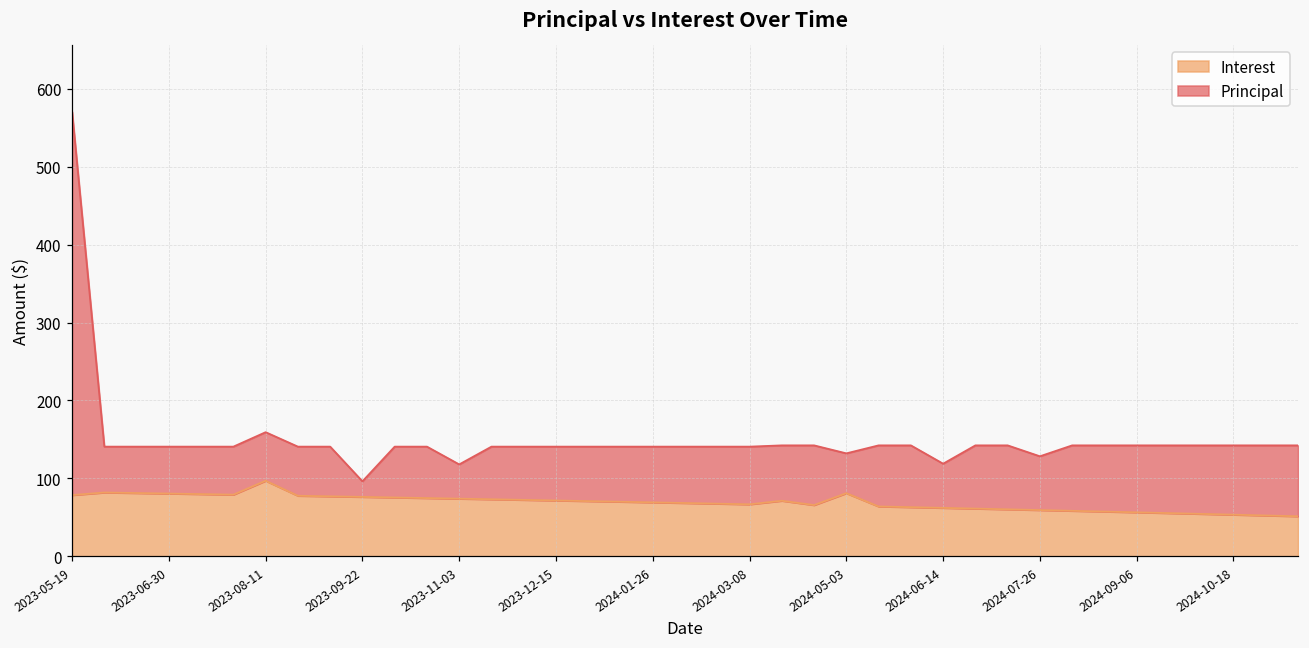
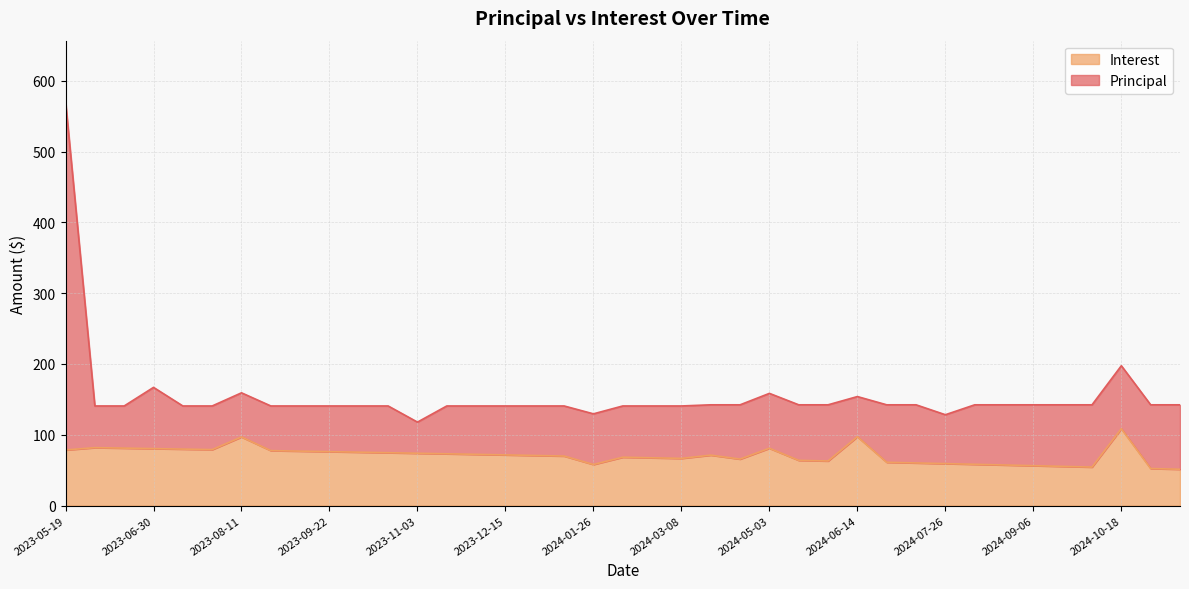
Principal, 2023-06-30: 60 -> 90
Principal, 2023-09-22: 20 -> 60
Interest, 2024-01-26: 70 -> 60
Principal, 2024-05-03: 50 -> 80
Interest, 2024-06-14: 60 -> 100
Interest, 2024-10-18: 50 -> 110
